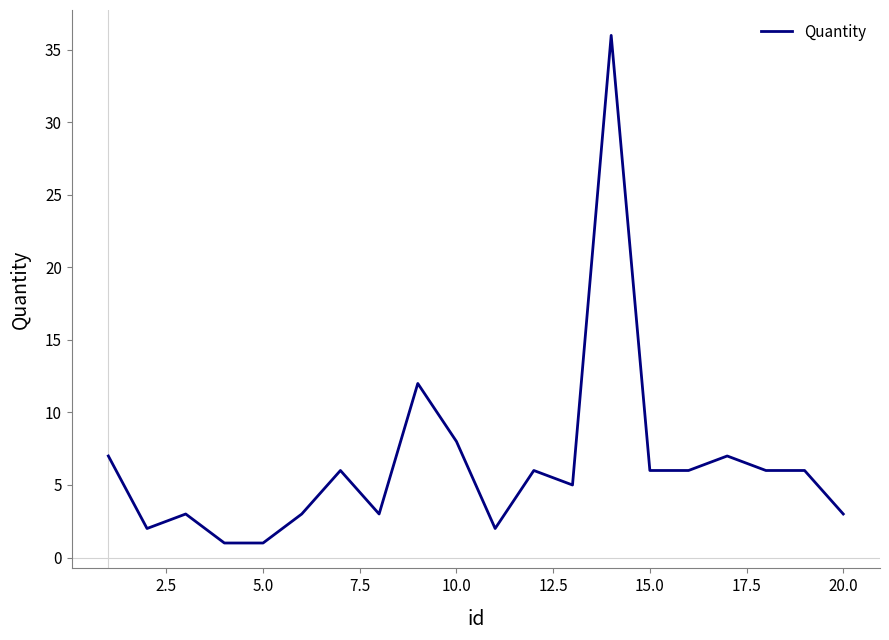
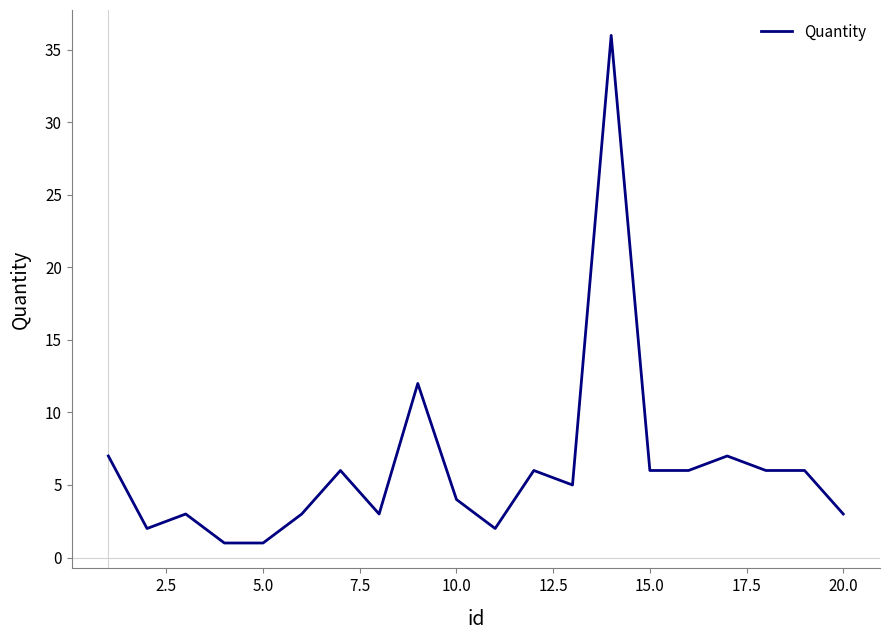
10.0: 8 -> 4
